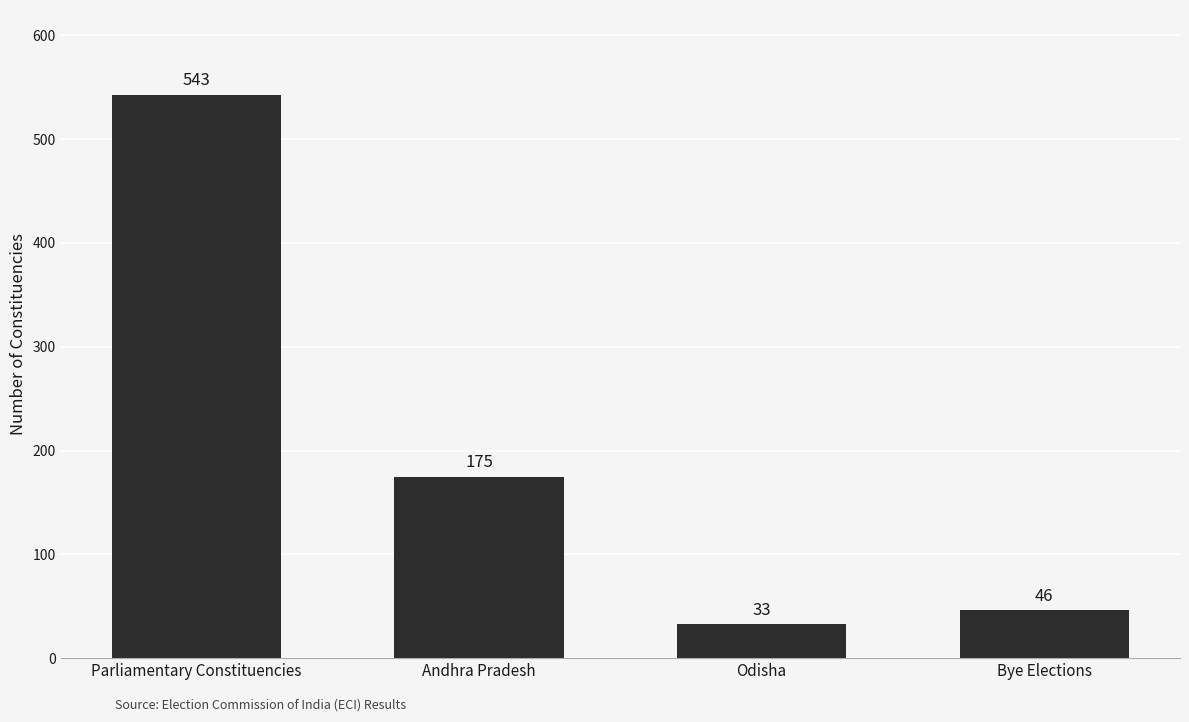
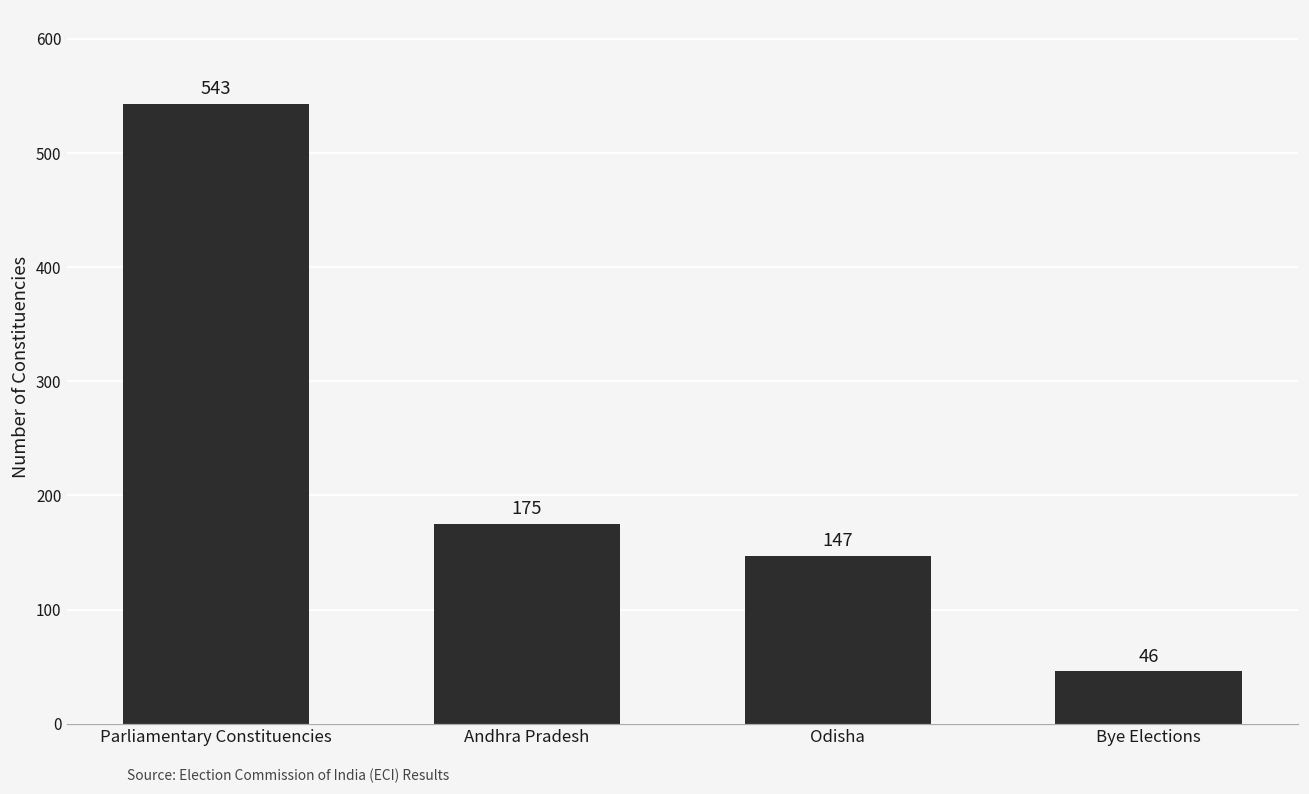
Odisha: 33 -> 147
